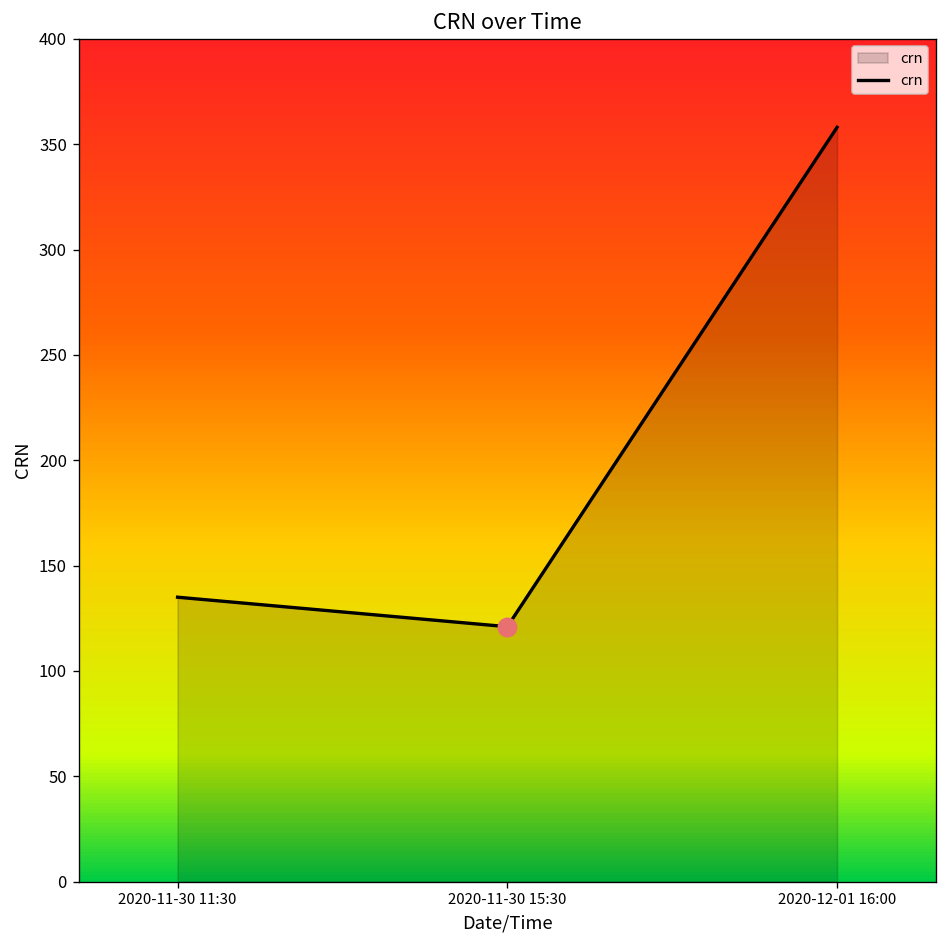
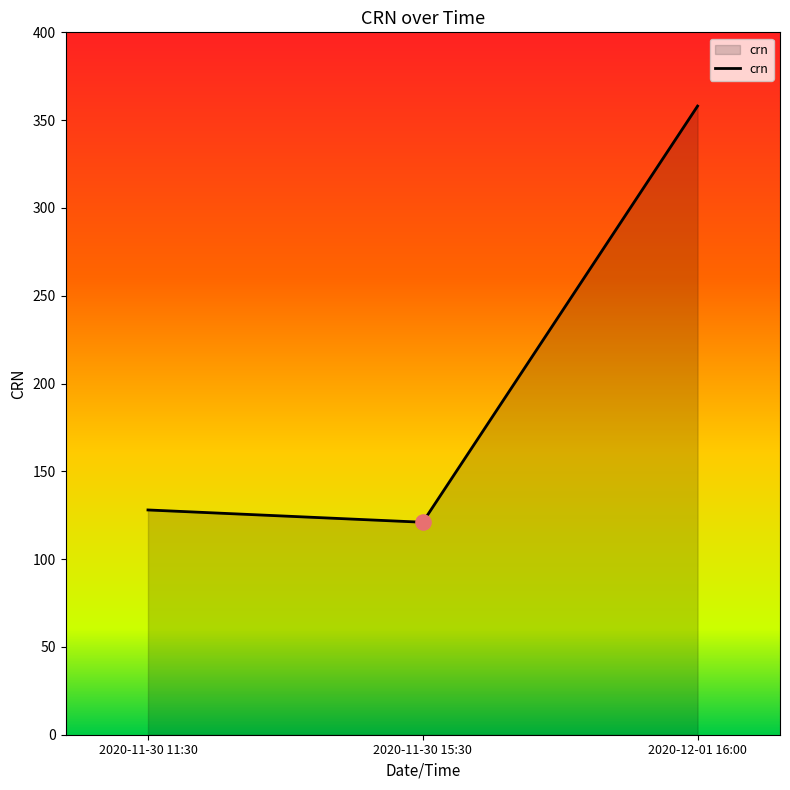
crn, 2020-11-30 11:30: 135 -> 128
